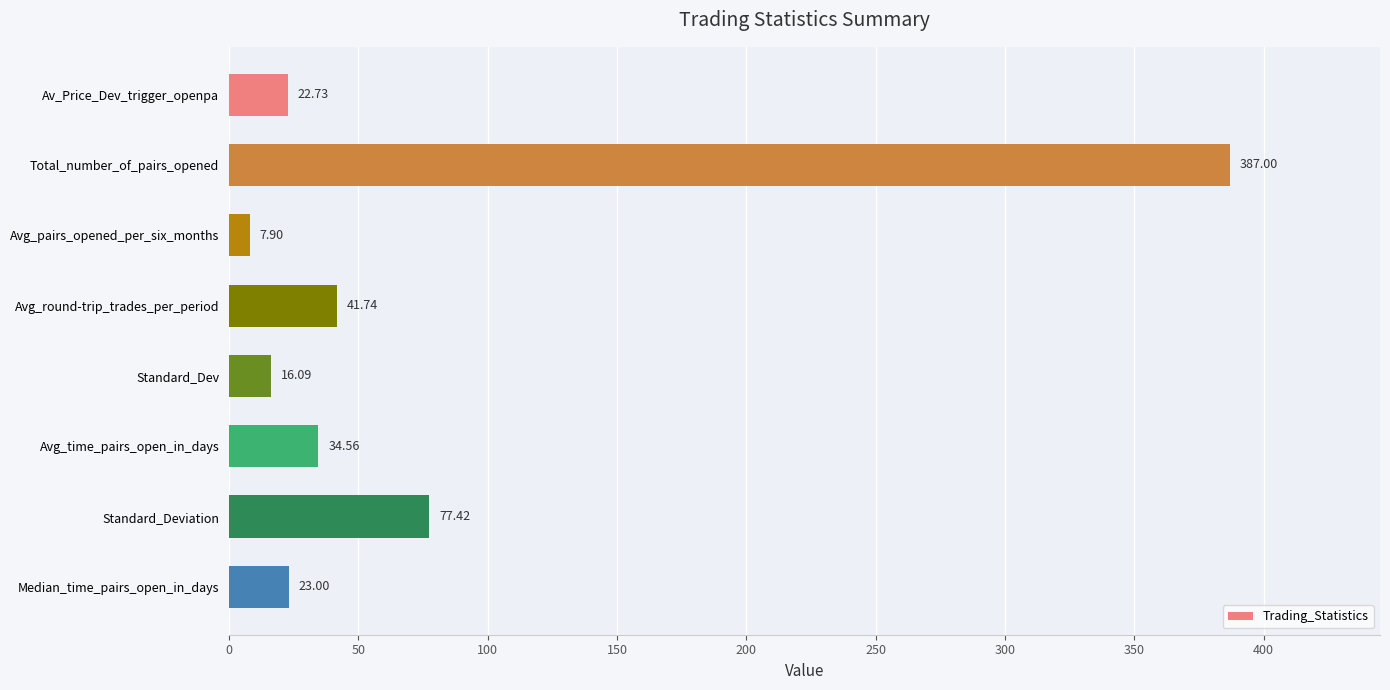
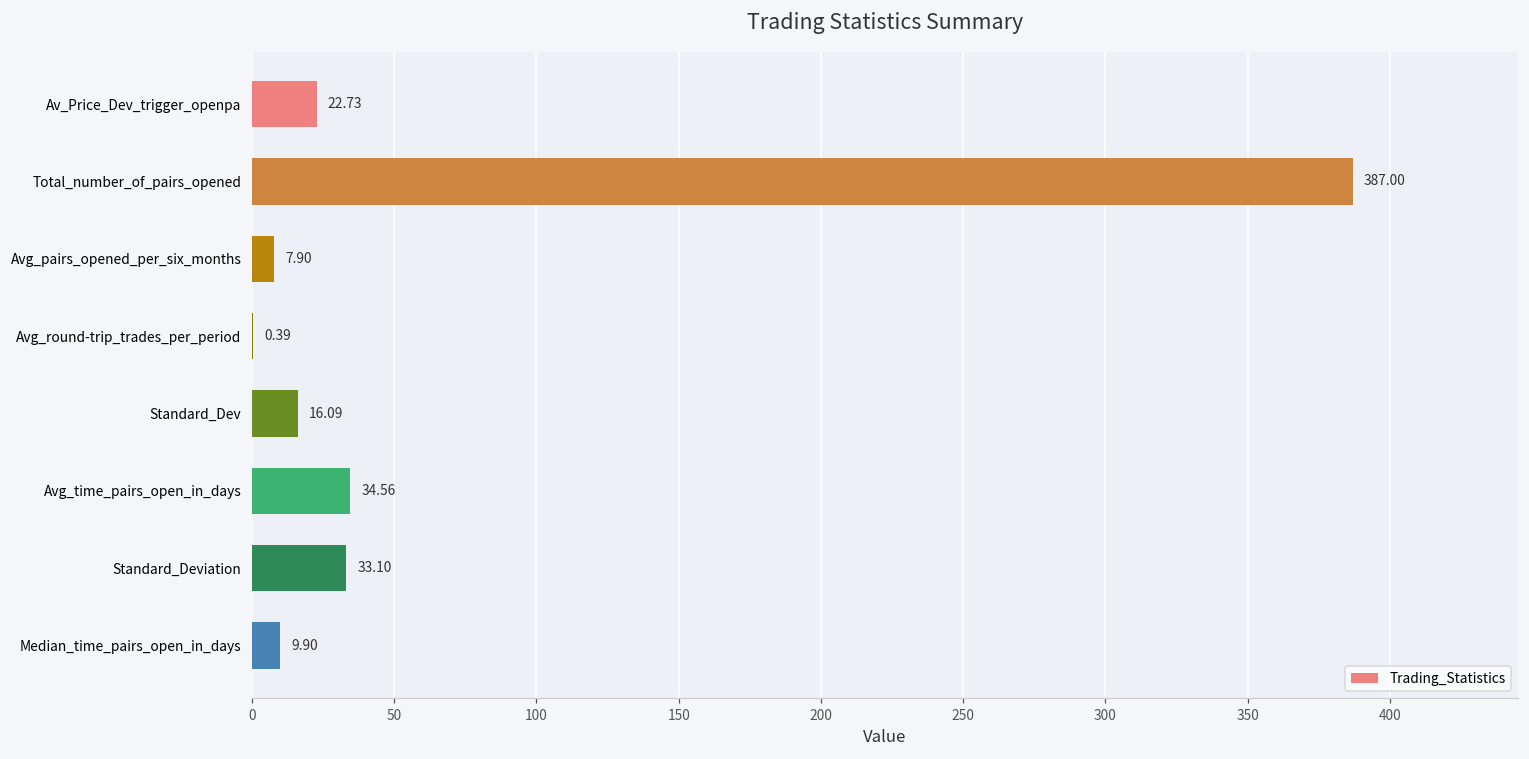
Avg_round-trip_trades_per_period: 41.74 -> 0.39
Standard_Deviation: 77.42 -> 33.10
Median_time_pairs_open_in_days: 23.00 -> 9.90
